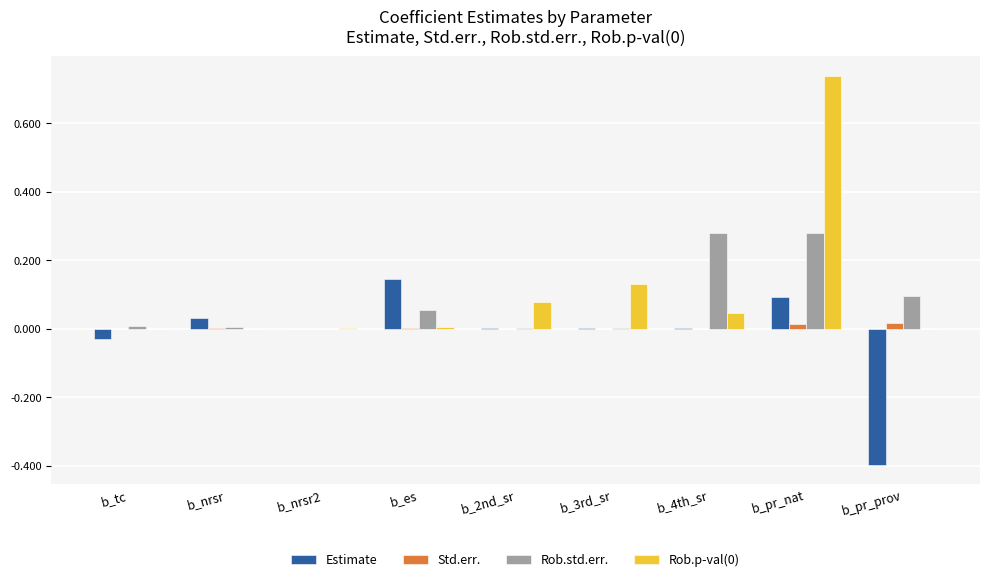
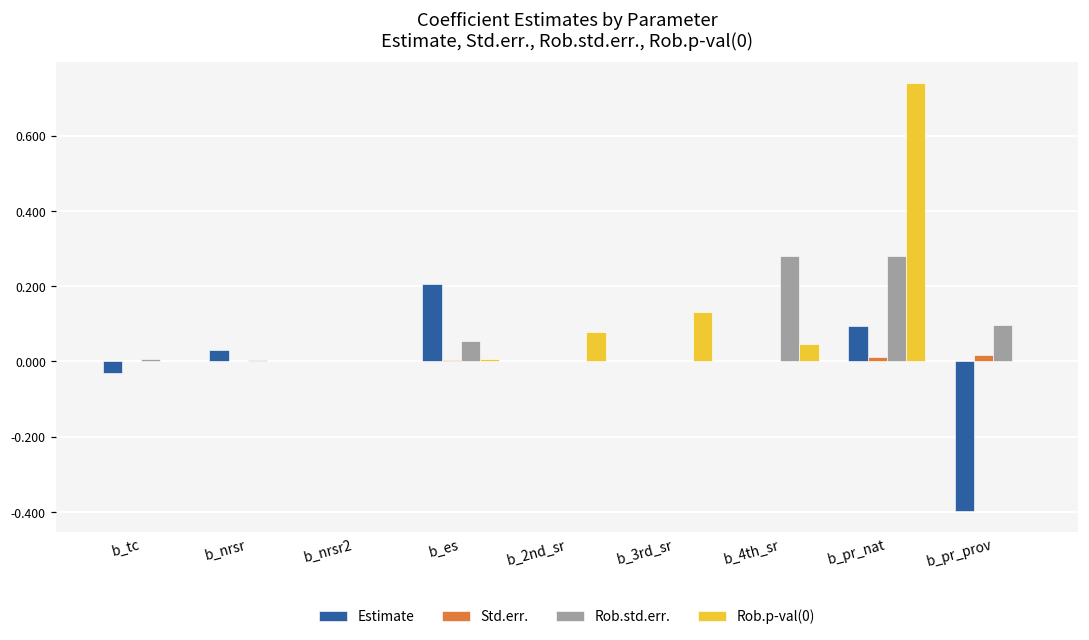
Estimate, b_es: 0.15 -> 0.20
